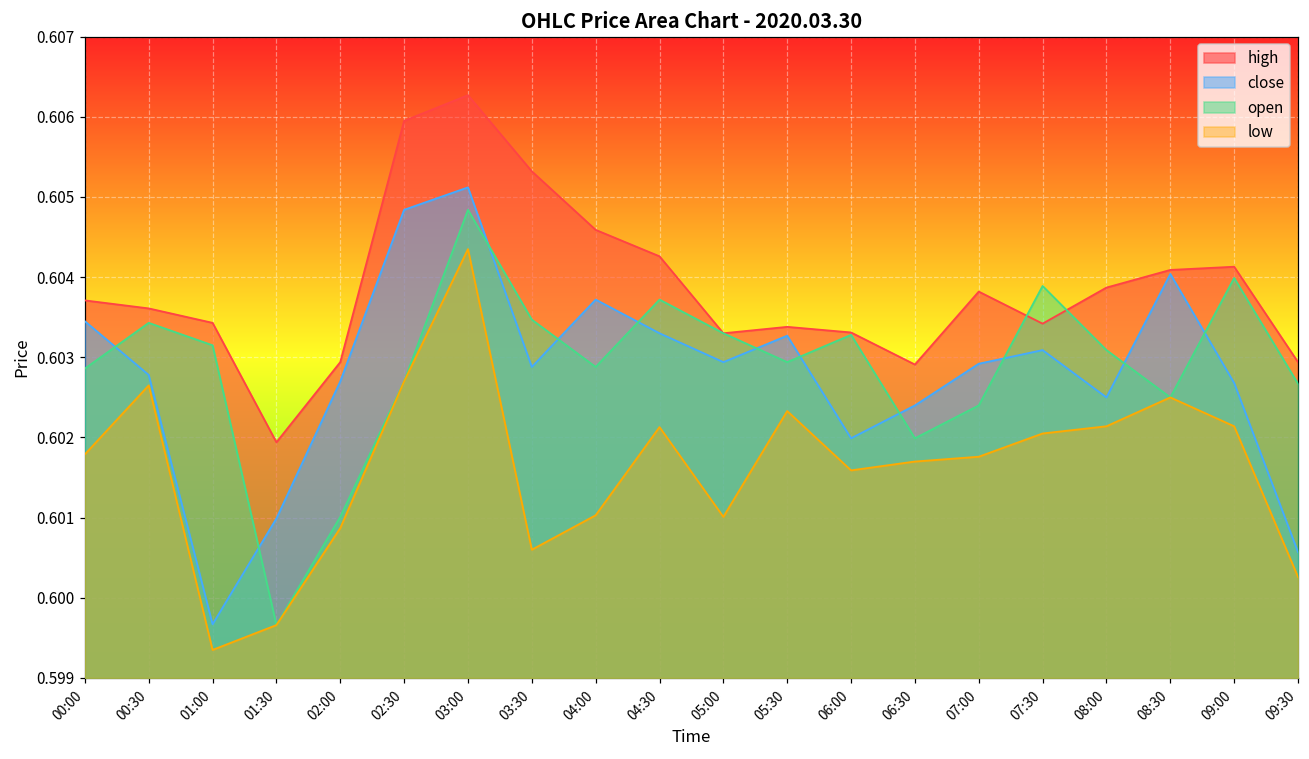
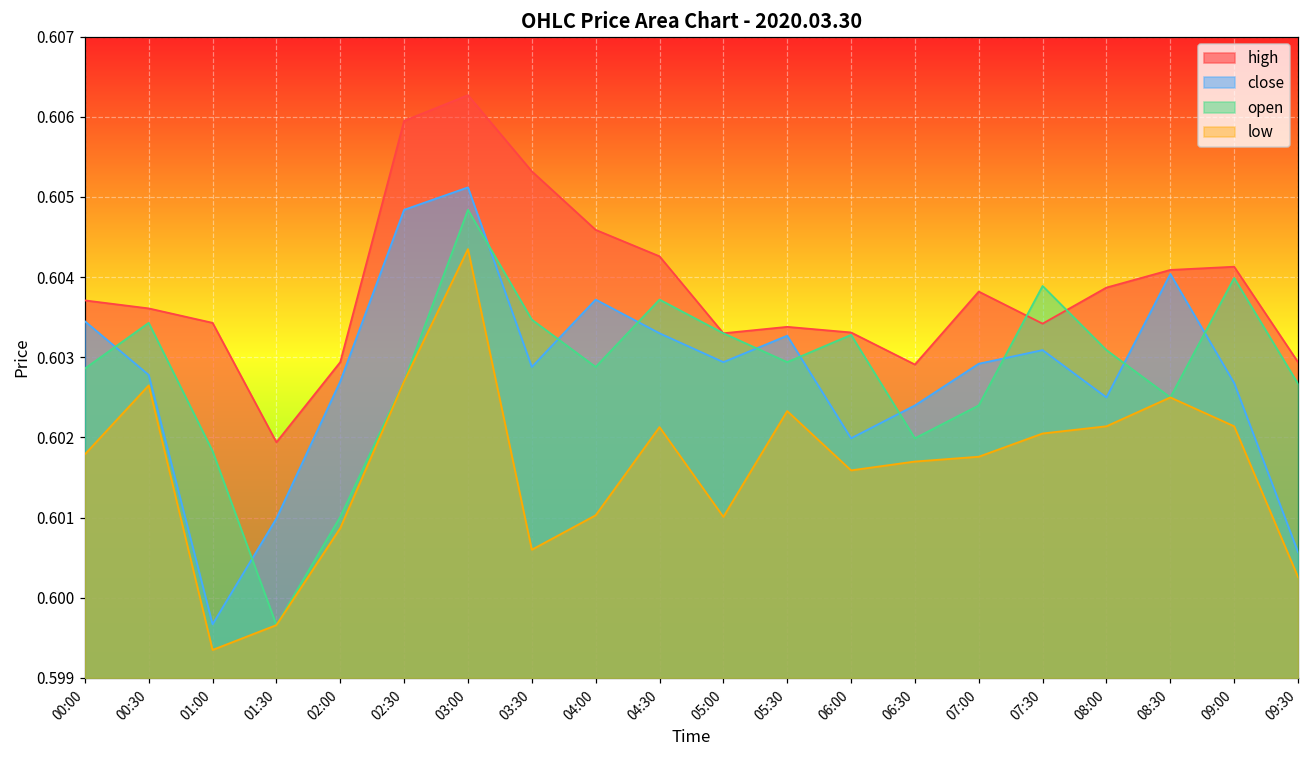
open, 01:00: 0.6032 -> 0.6018
